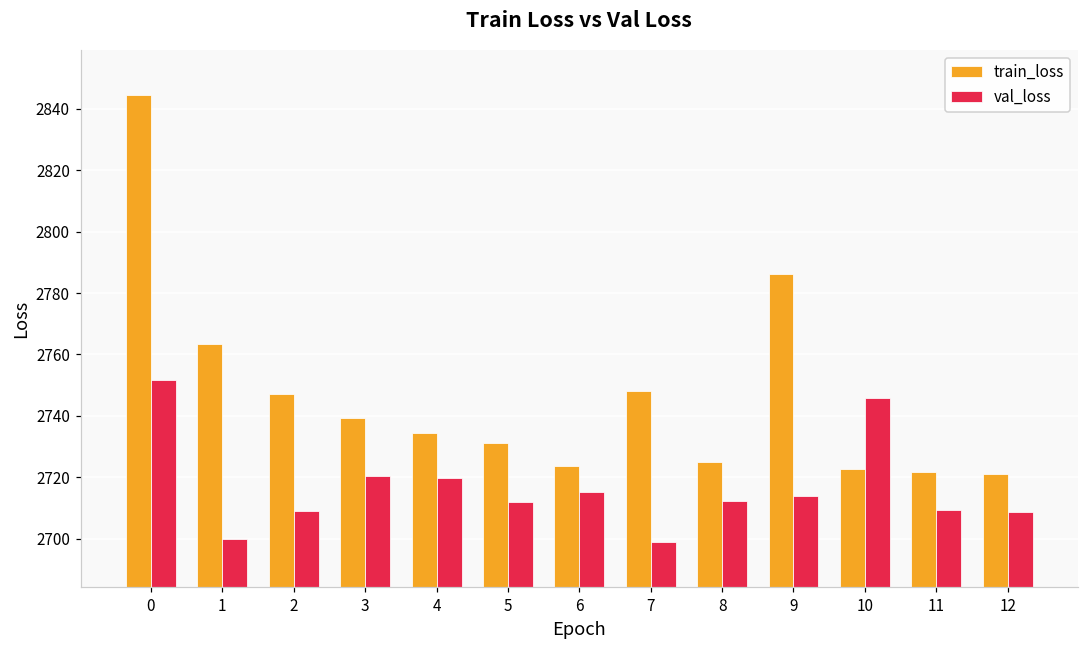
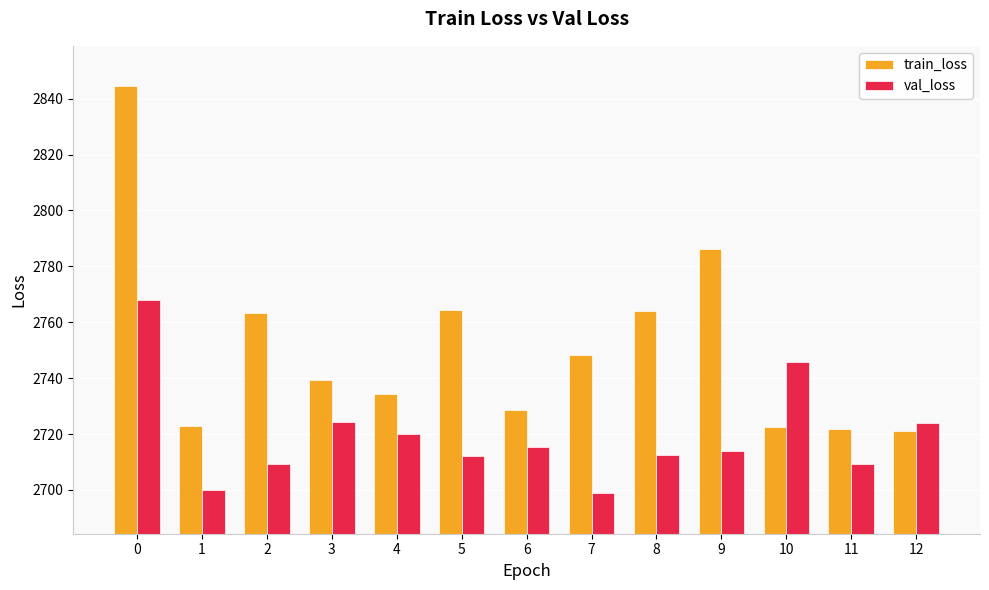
val_loss, 0: 2752 -> 2768
train_loss, 1: 2763 -> 2723
train_loss, 2: 2747 -> 2763
val_loss, 3: 2720 -> 2724
train_loss, 5: 2731 -> 2764
train_loss, 6: 2724 -> 2729
train_loss, 8: 2725 -> 2764
val_loss, 12: 2709 -> 2724
